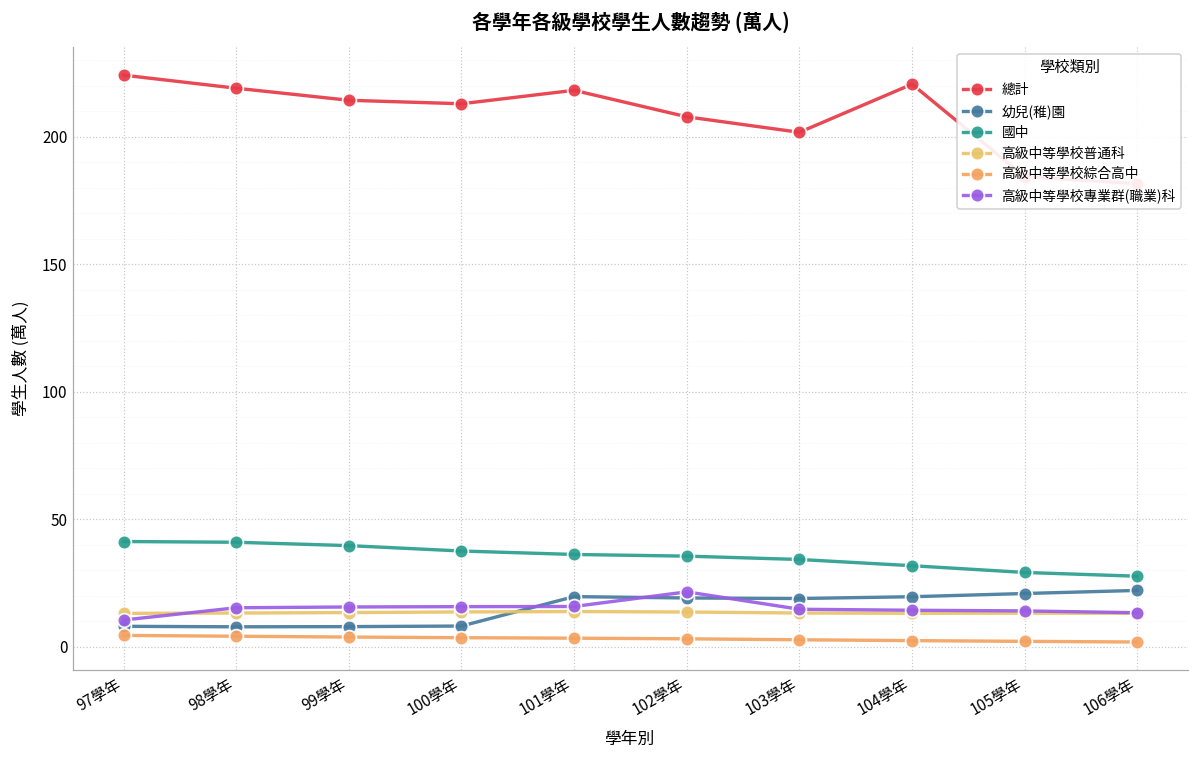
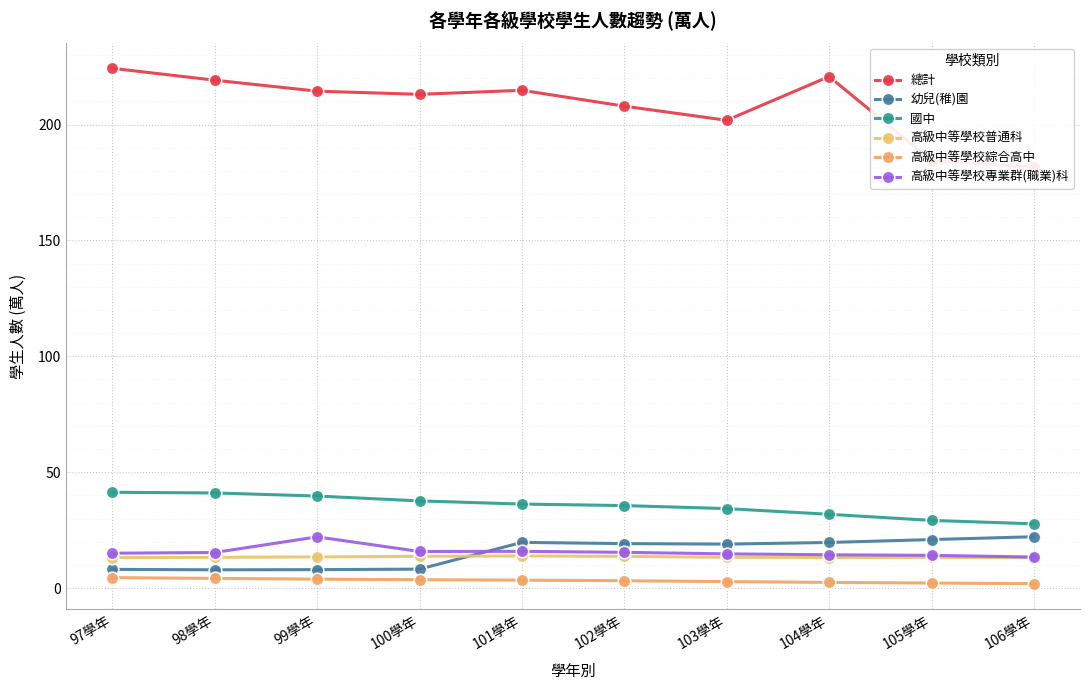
高級中等學校專業群(職業)科, 97學年: 11 -> 15
高級中等學校專業群(職業)科, 99學年: 16 -> 22
總計, 101學年: 218 -> 215
高級中等學校專業群(職業)科, 102學年: 22 -> 15
